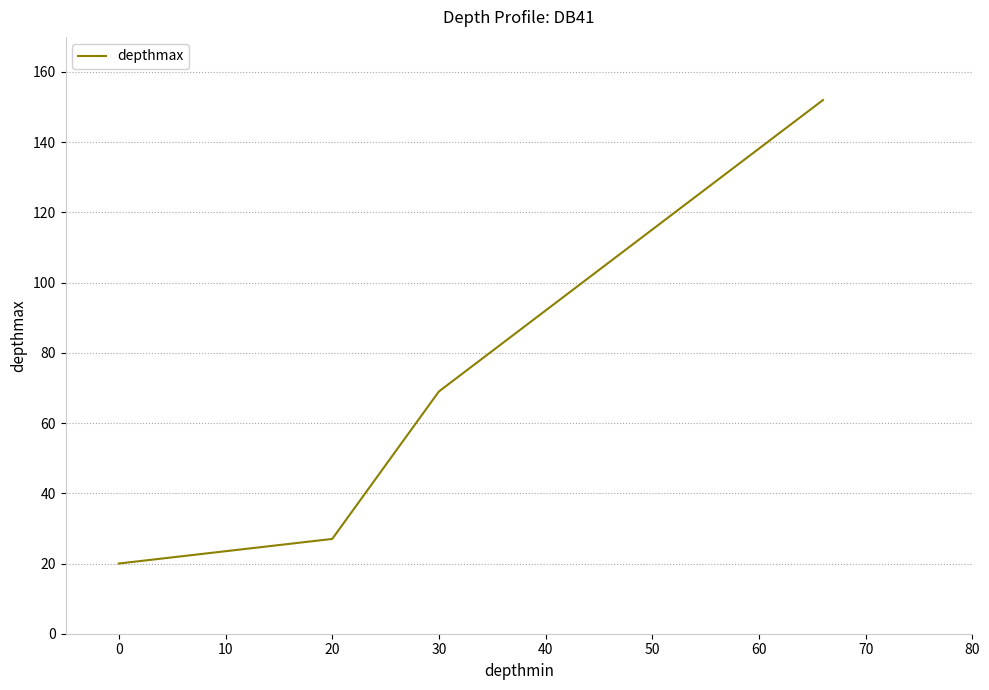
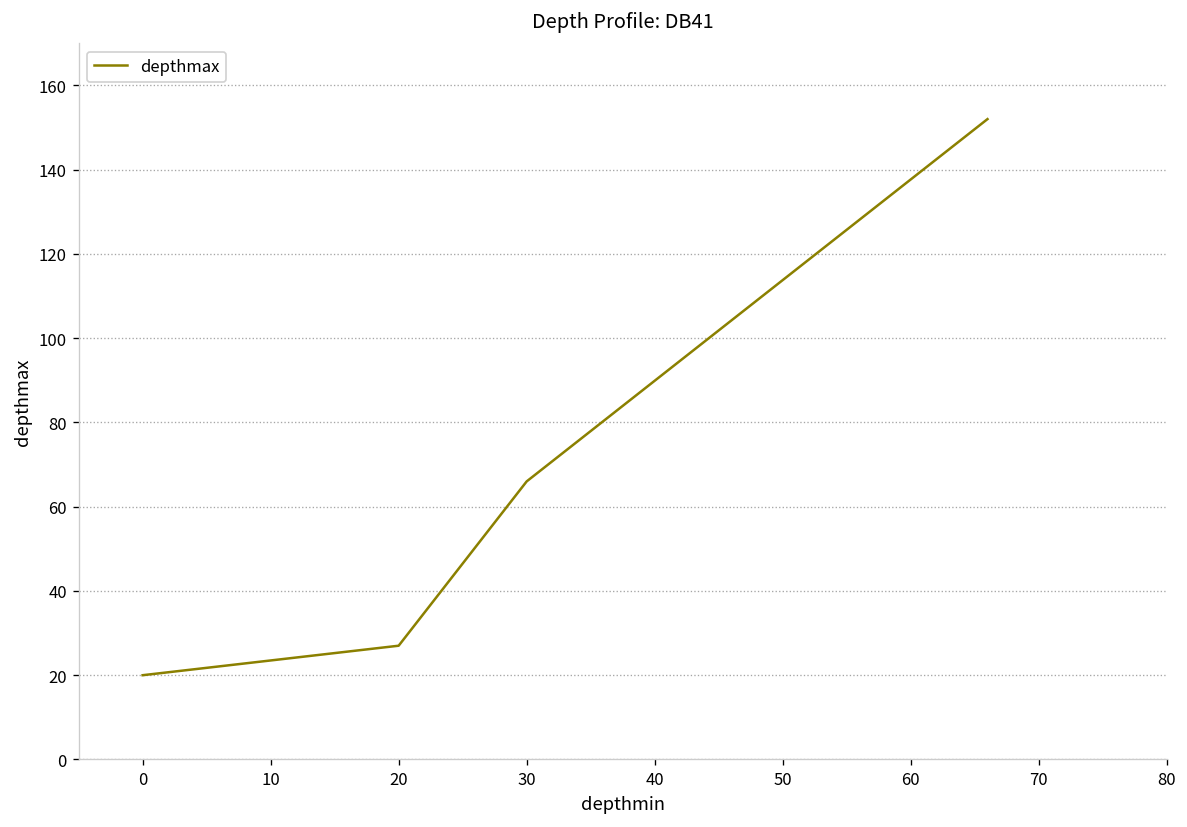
30: 69 -> 66
